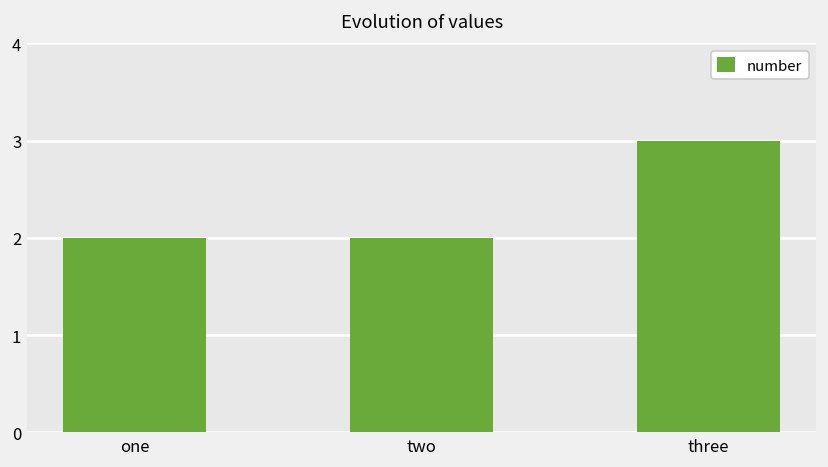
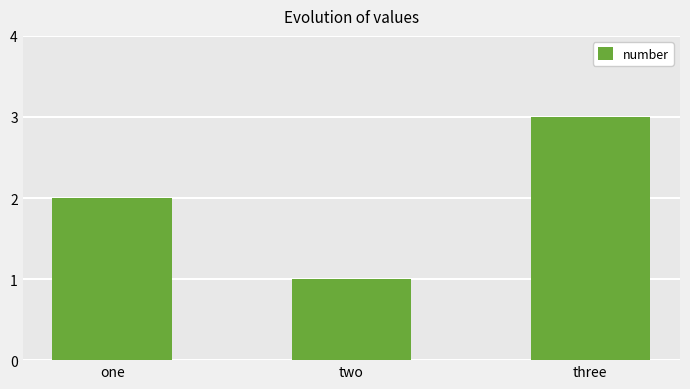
two: 2 -> 1
